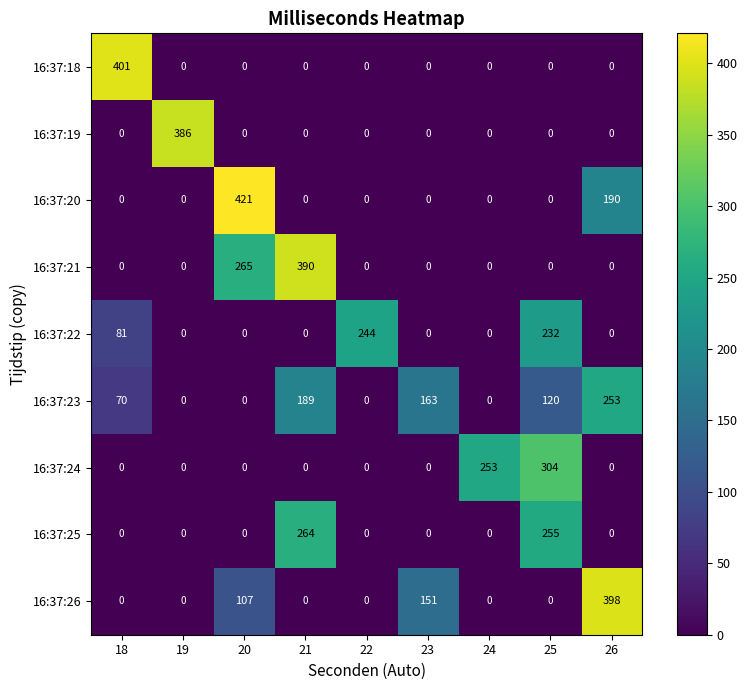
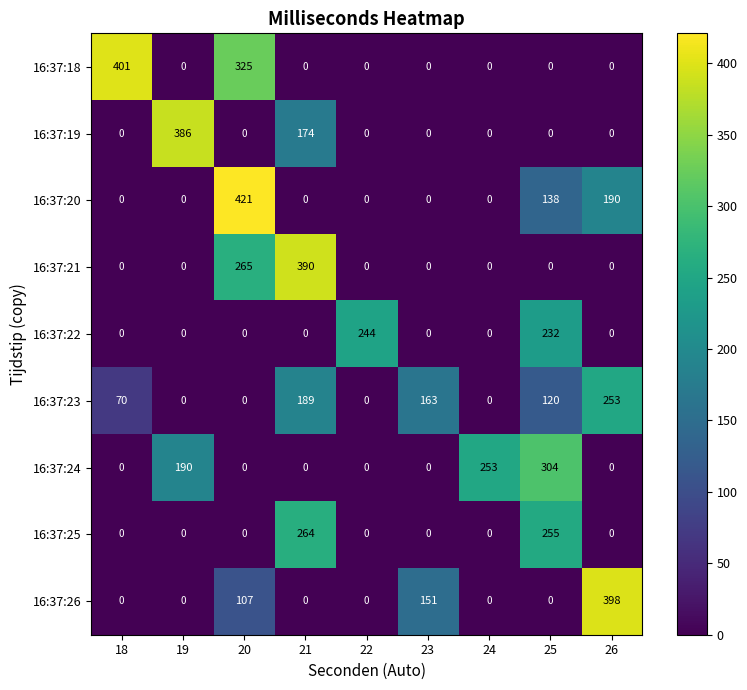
16:37:18, 20: 0 -> 325
16:37:19, 21: 0 -> 174
16:37:20, 25: 0 -> 138
16:37:22, 18: 81 -> 0
16:37:24, 19: 0 -> 190
